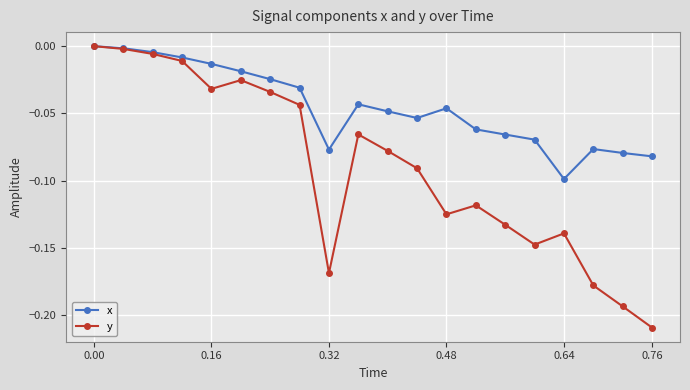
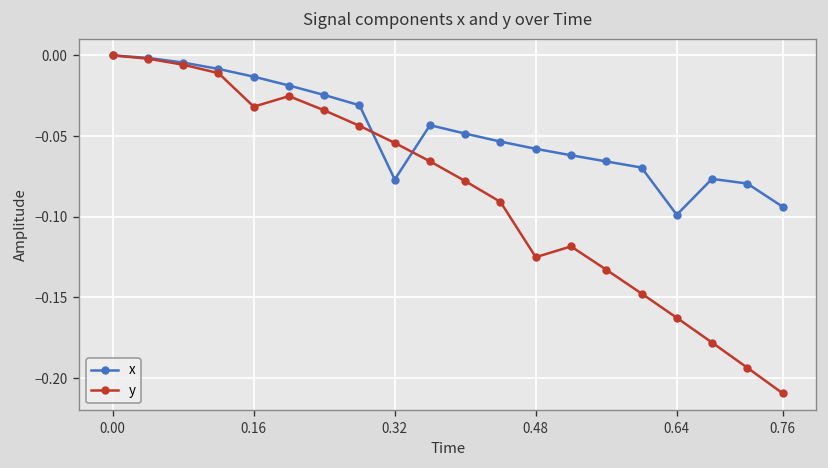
y, 0.32: -0.169 -> -0.054
x, 0.48: -0.046 -> -0.058
y, 0.64: -0.139 -> -0.163
x, 0.76: -0.082 -> -0.094
